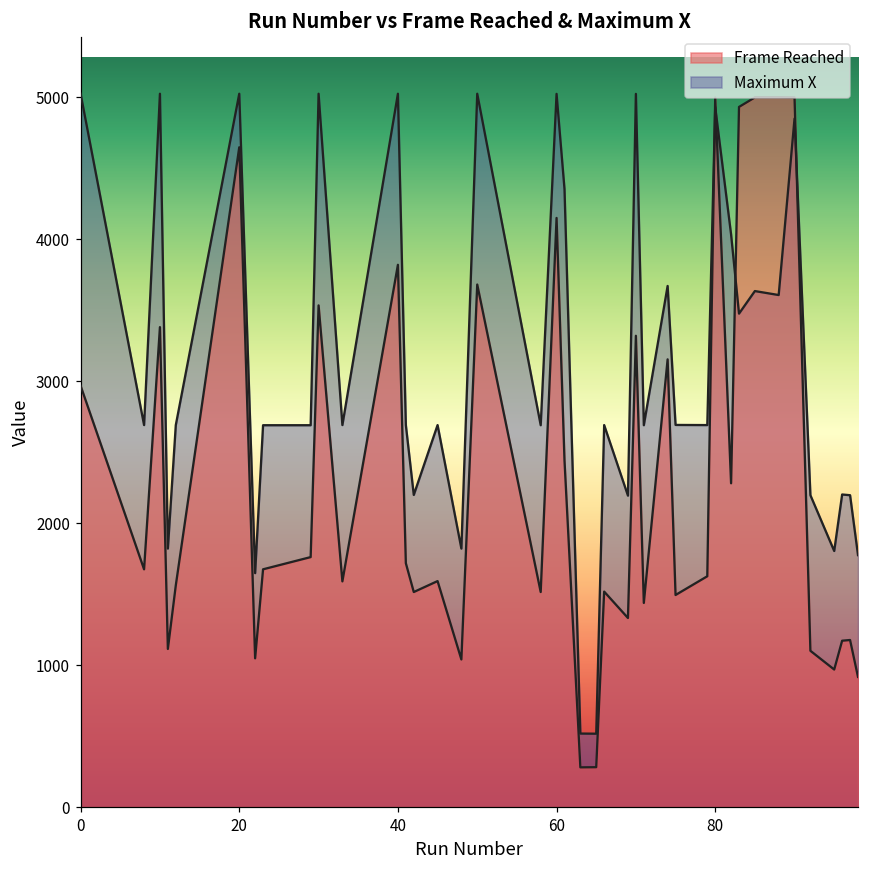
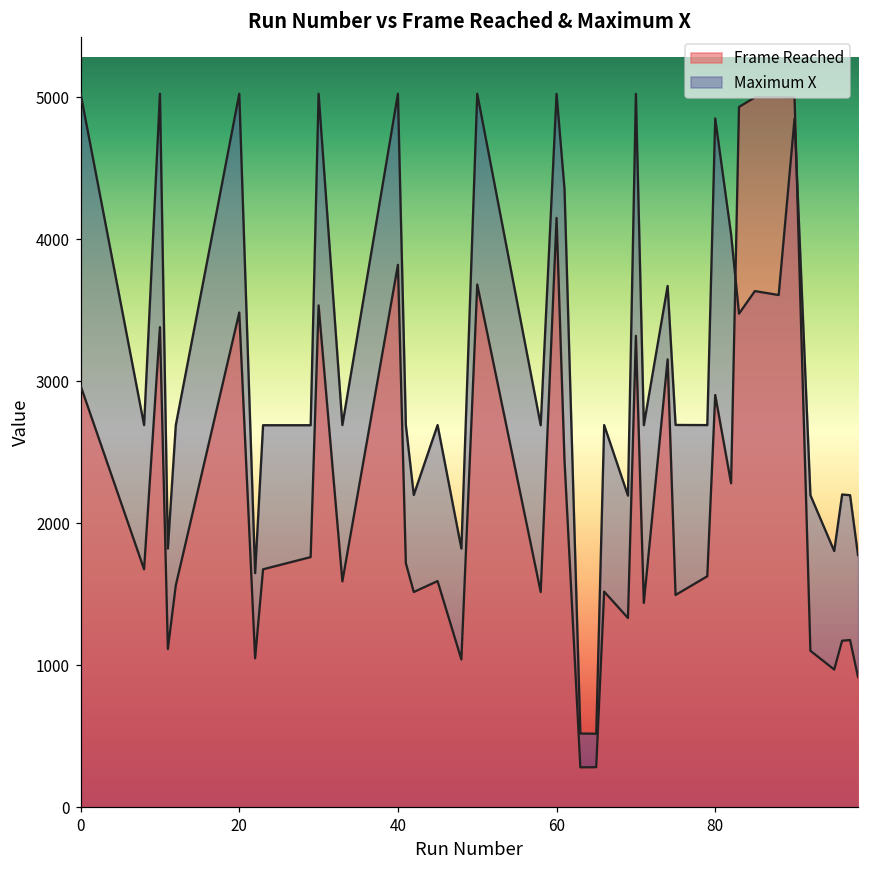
Frame Reached, 20: 4650 -> 3480
Frame Reached, 80: 5000 -> 2900
Maximum X, 80: 4930 -> 4850
